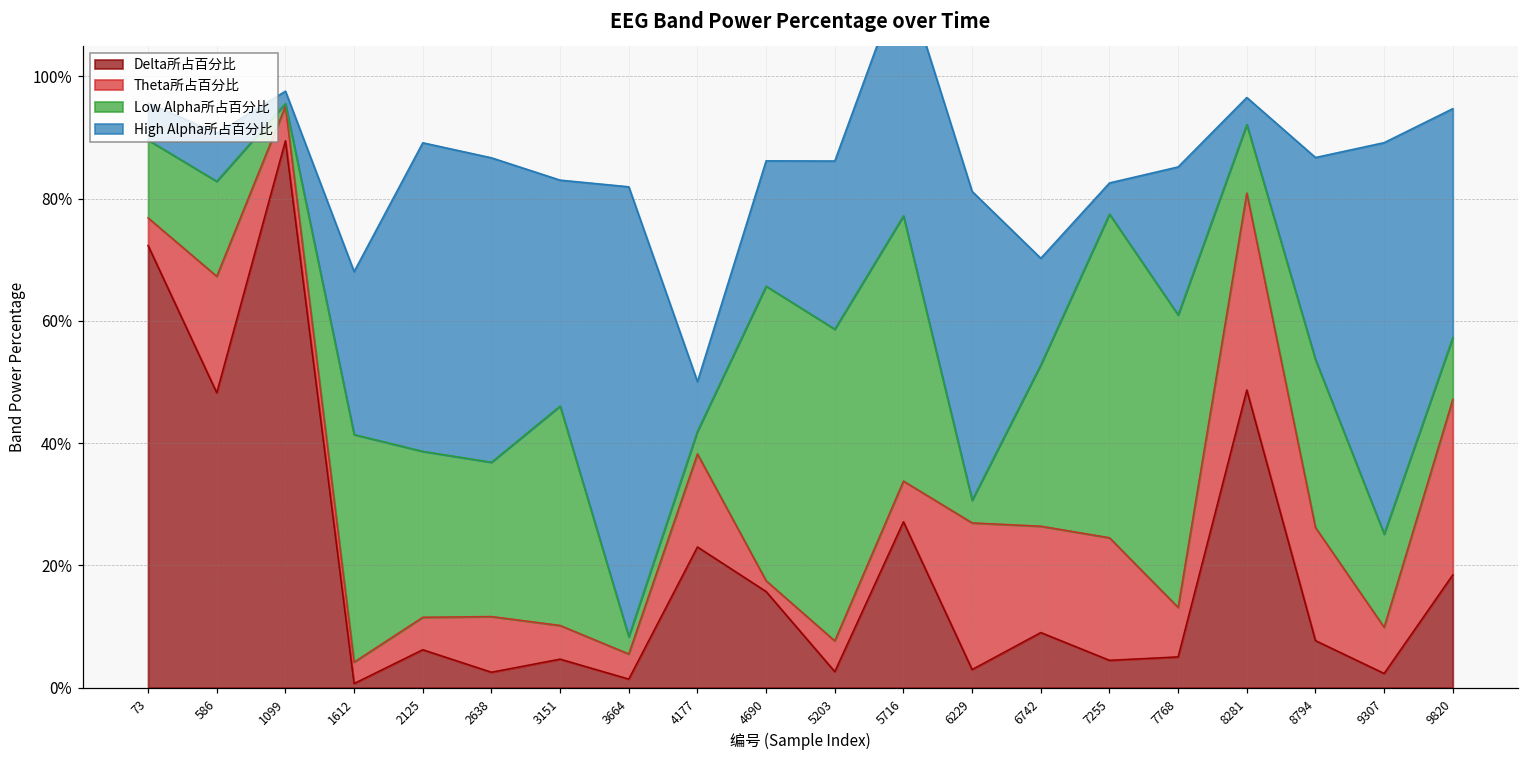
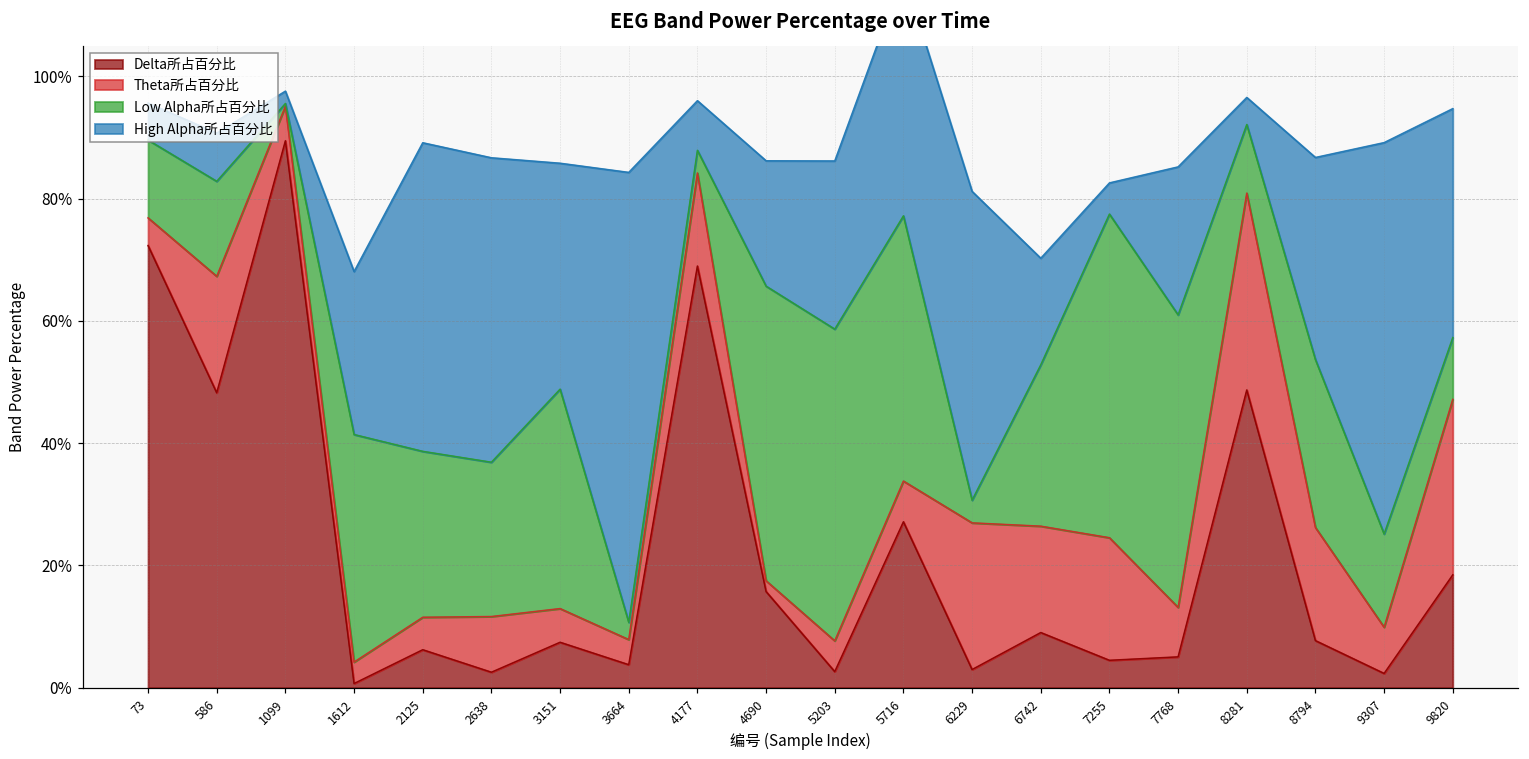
Delta所占百分比, 3151: 5% -> 7%
Delta所占百分比, 3664: 1% -> 4%
Delta所占百分比, 4177: 23% -> 69%
